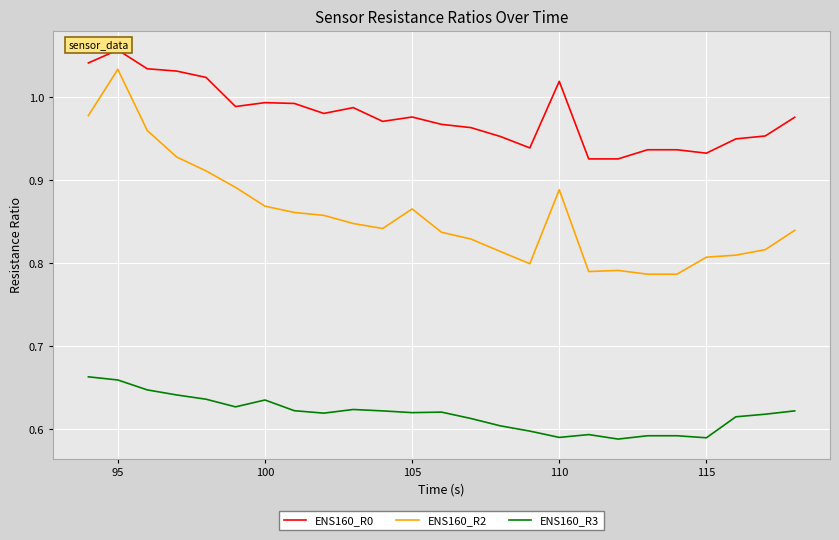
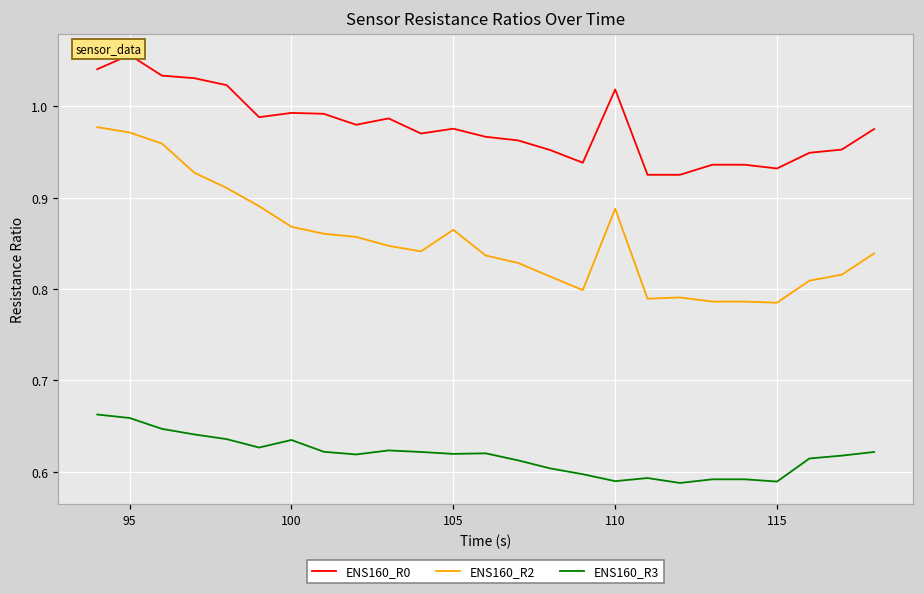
ENS160_R2, 95: 1.03 -> 0.97
ENS160_R2, 115: 0.81 -> 0.79
